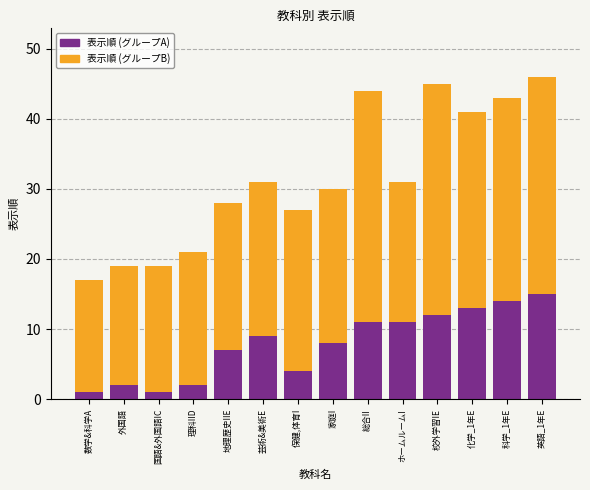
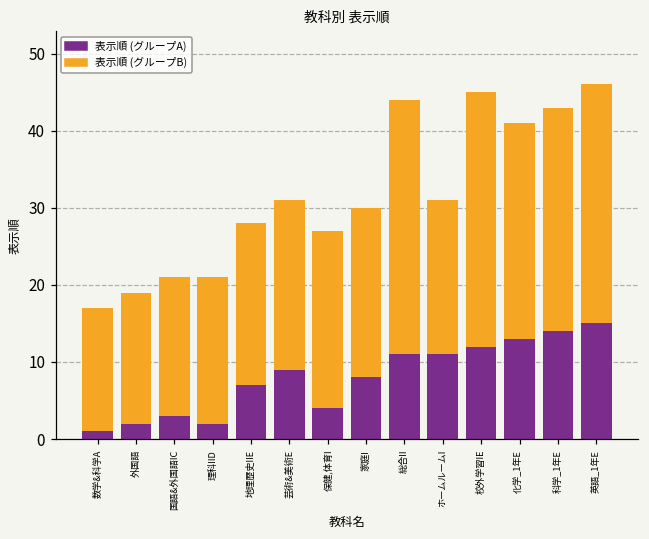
表示順 (グループA), 国語&外国語IC: 1 -> 3
